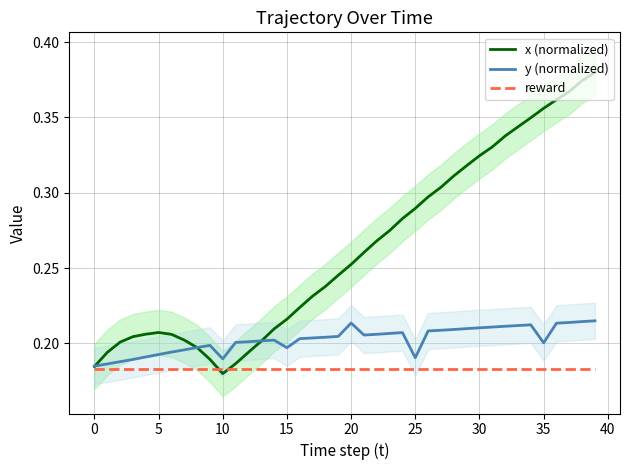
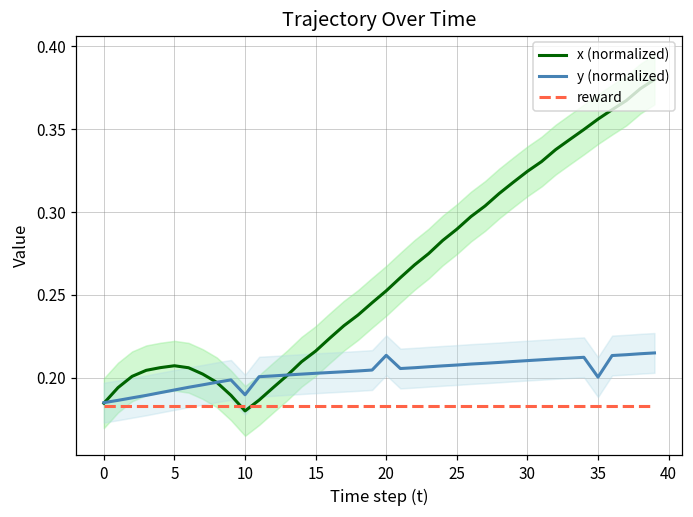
y (normalized), 15: 0.197 -> 0.203
y (normalized), 25: 0.191 -> 0.208
